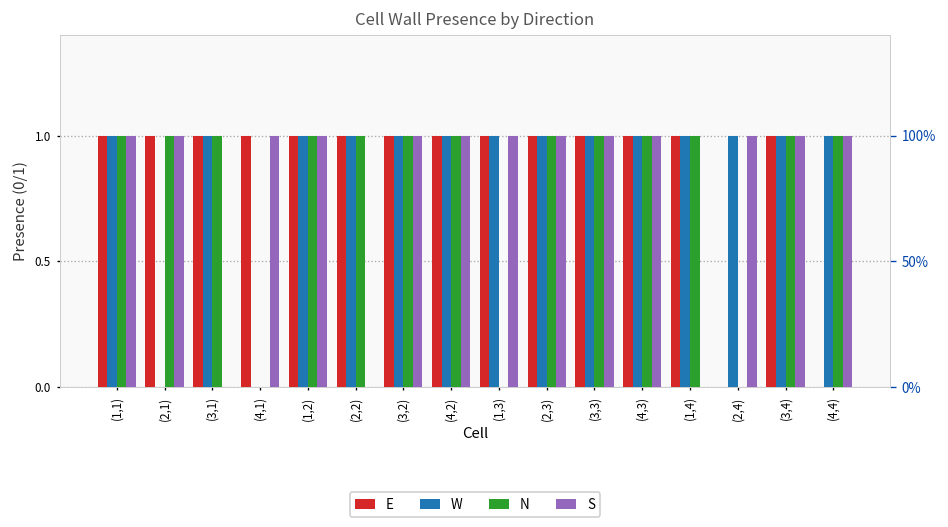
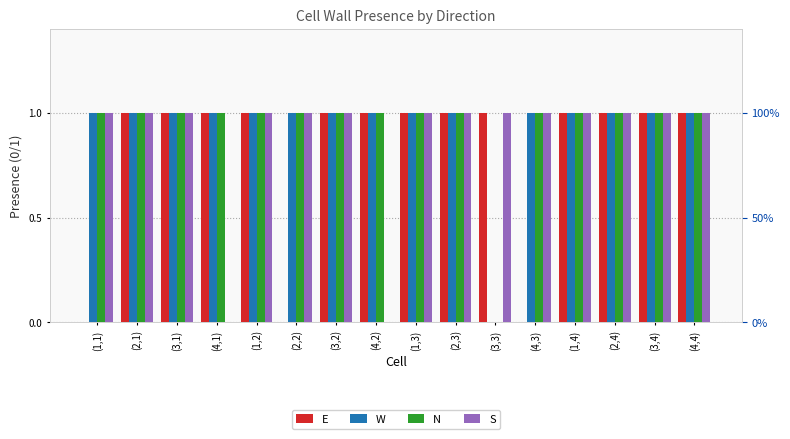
E, (1,1): 1 -> 0
W, (2,1): 0 -> 1
S, (3,1): 0 -> 1
W, (4,1): 0 -> 1
N, (4,1): 0 -> 1
S, (4,1): 1 -> 0
E, (2,2): 1 -> 0
S, (2,2): 0 -> 1
S, (4,2): 1 -> 0
N, (1,3): 0 -> 1
W, (3,3): 1 -> 0
N, (3,3): 1 -> 0
E, (4,3): 1 -> 0
S, (1,4): 0 -> 1
E, (2,4): 0 -> 1
N, (2,4): 0 -> 1
E, (4,4): 0 -> 1
